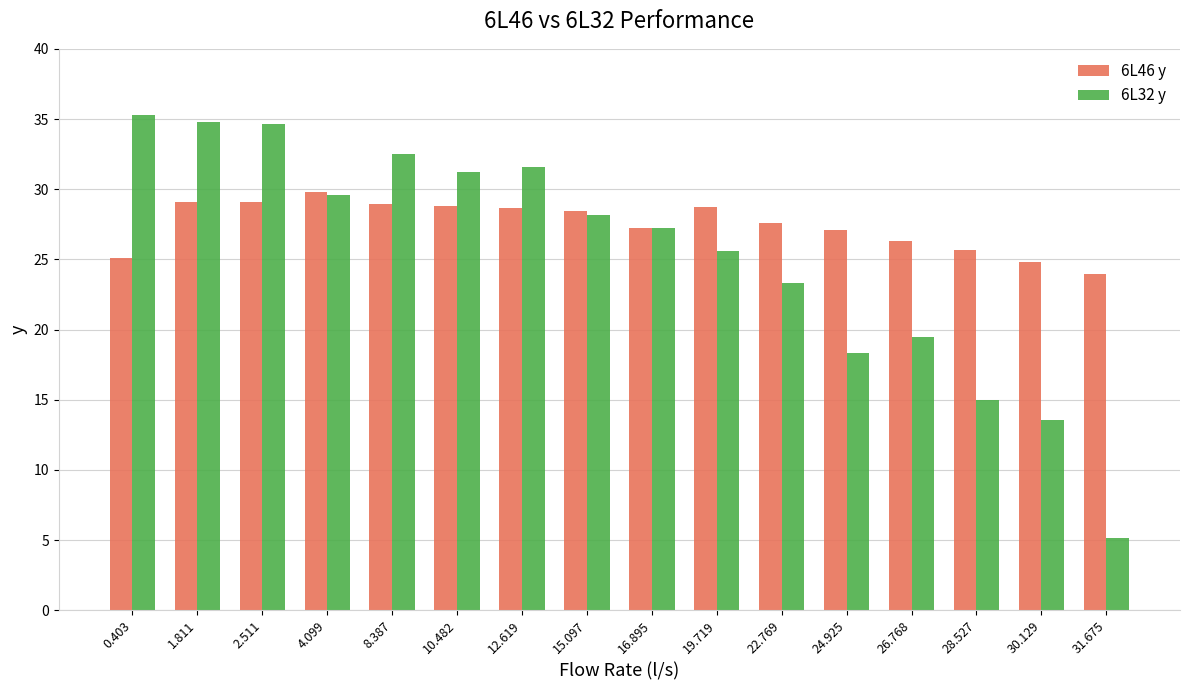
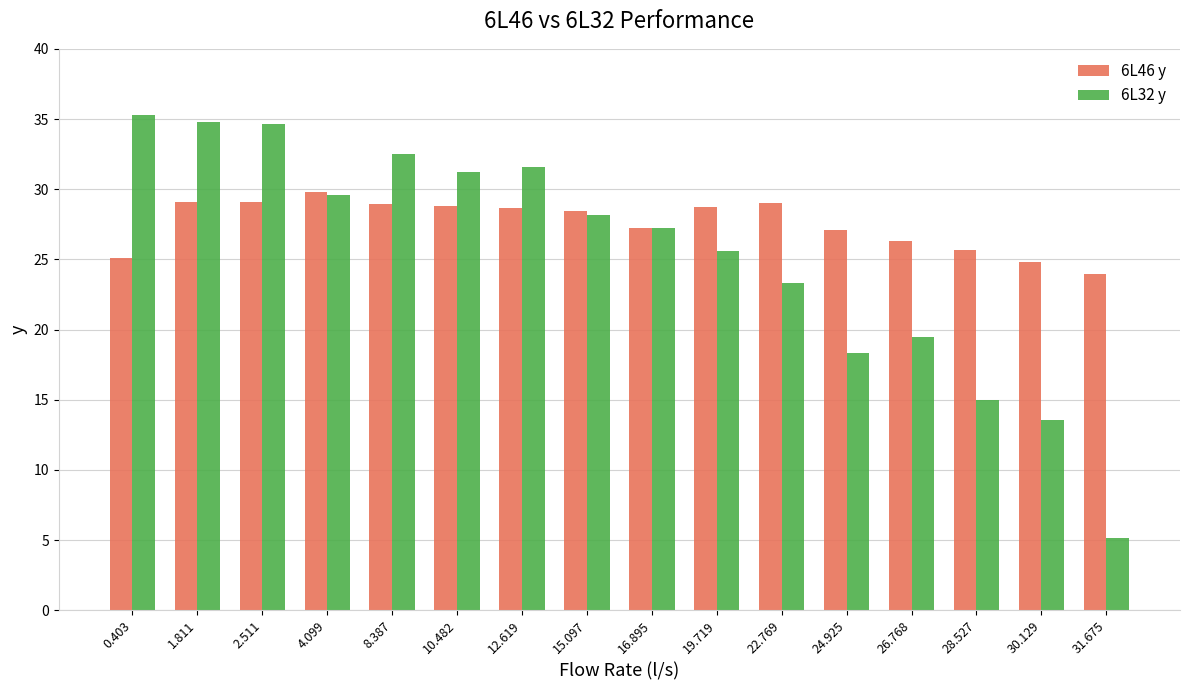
6L46 y, 22.769: 27.6 -> 29.1
